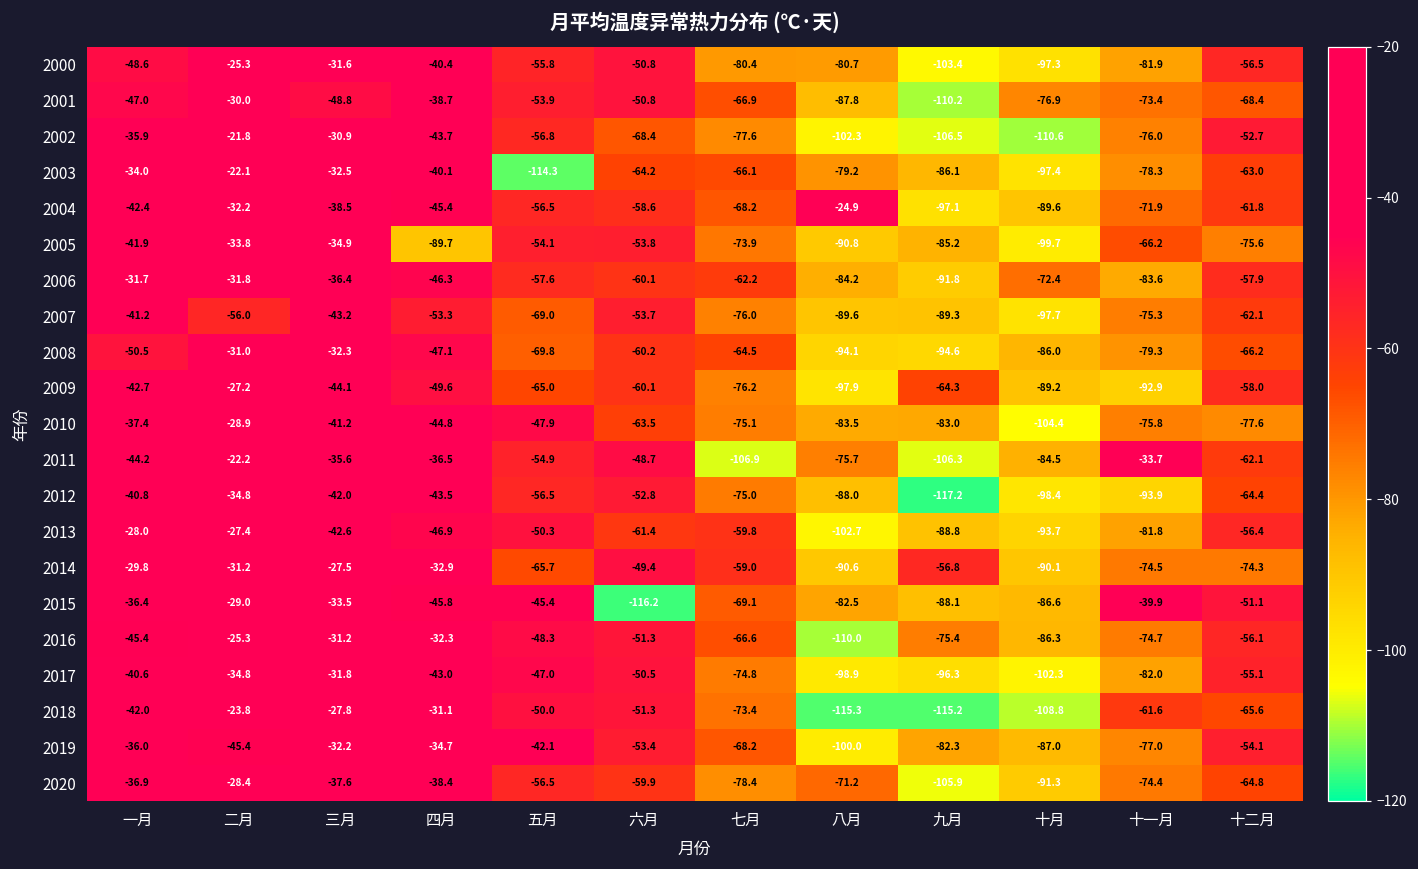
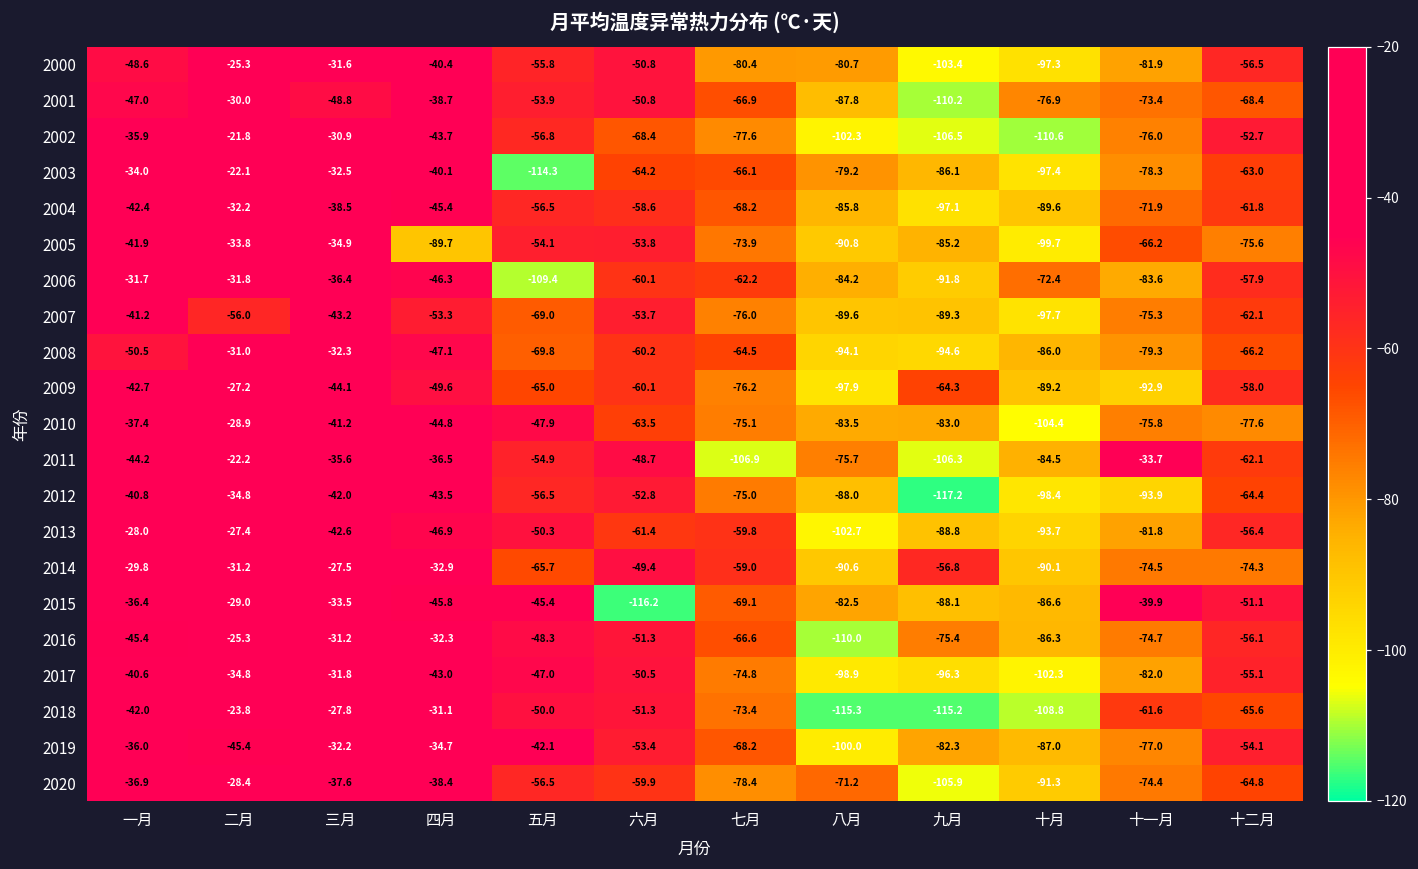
2004, 八月: -24.9 -> -85.8
2006, 五月: -57.6 -> -109.4
